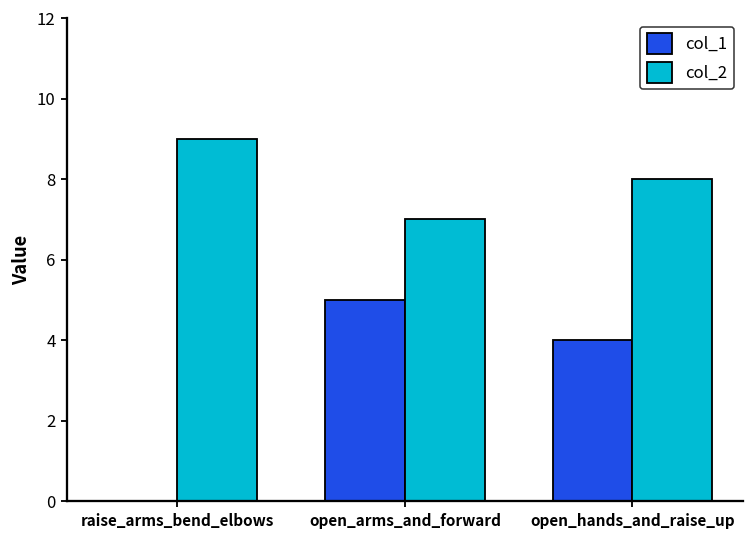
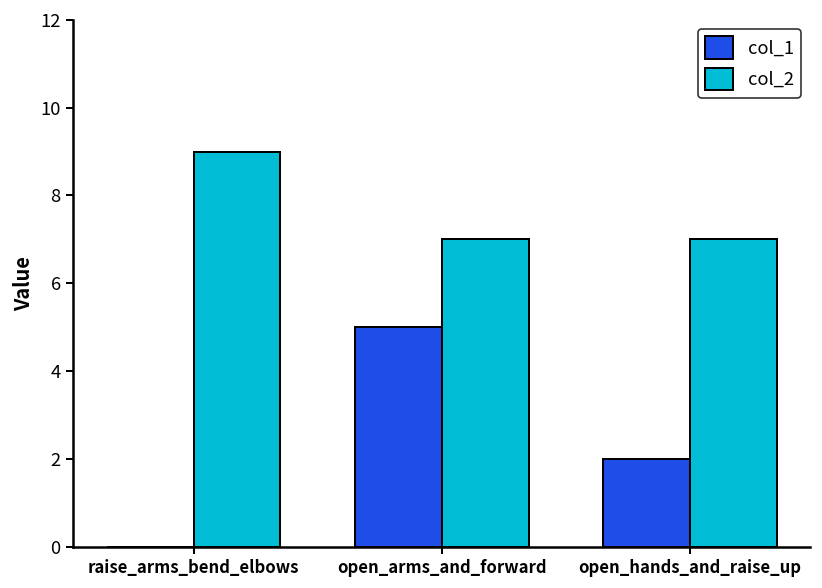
col_1, open_hands_and_raise_up: 4 -> 2
col_2, open_hands_and_raise_up: 8 -> 7
